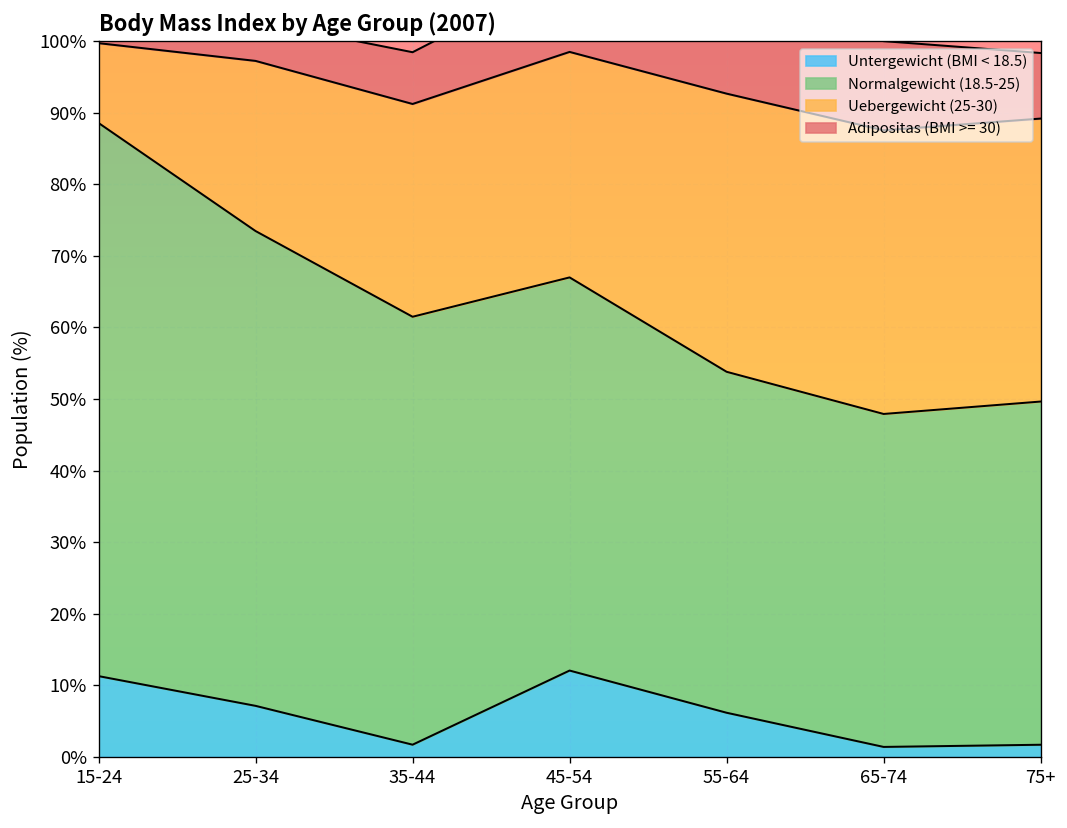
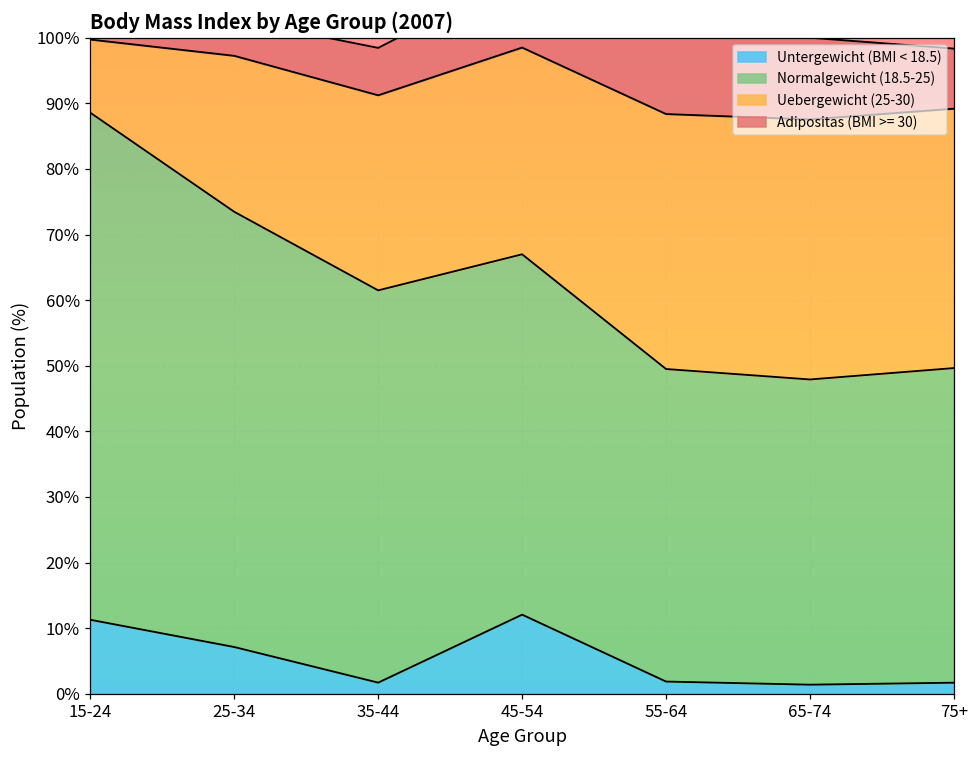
Untergewicht (BMI < 18.5), 55-64: 6% -> 2%
